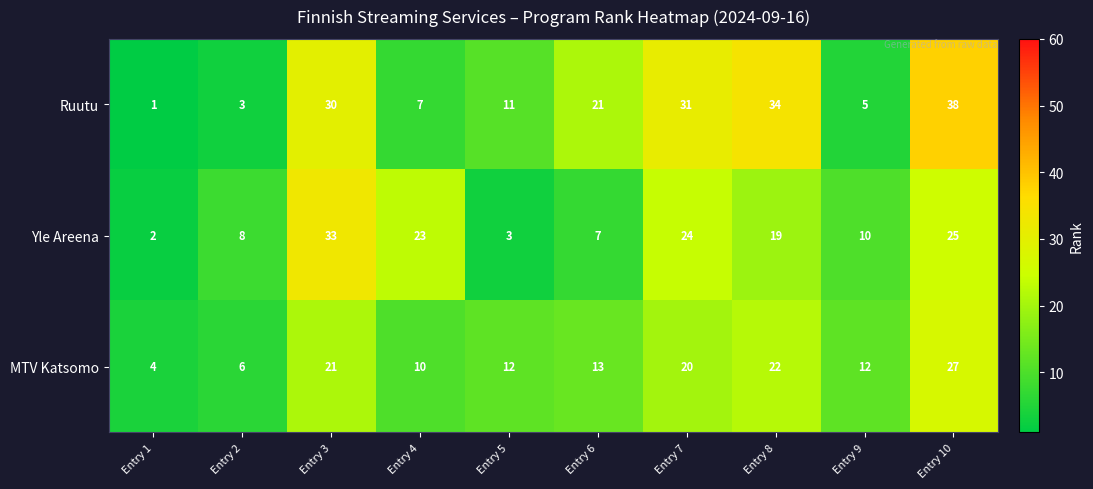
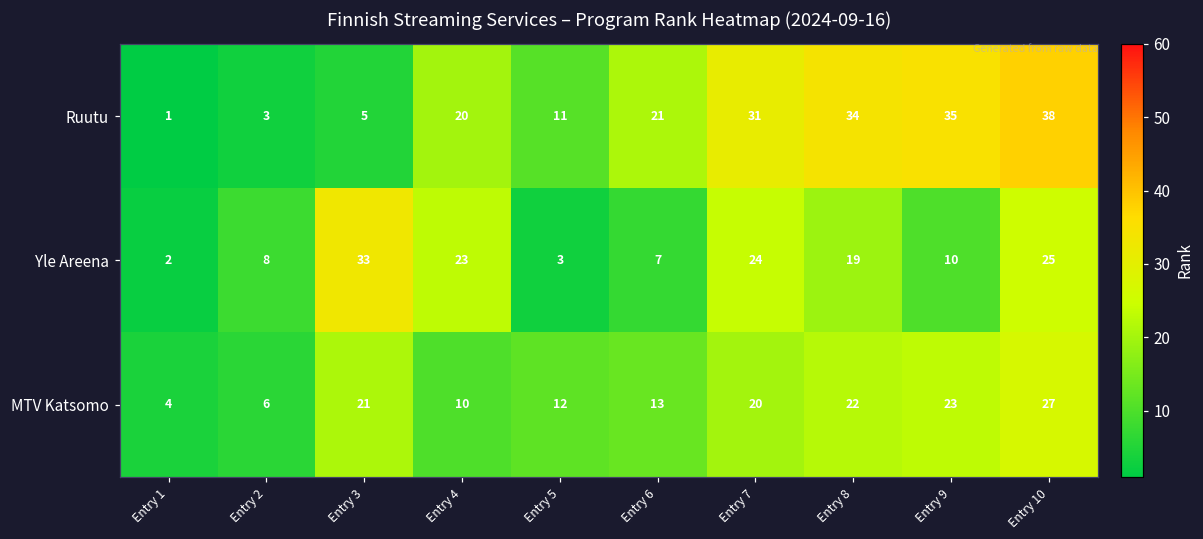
Ruutu, Entry 3: 30 -> 5
Ruutu, Entry 4: 7 -> 20
Ruutu, Entry 9: 5 -> 35
MTV Katsomo, Entry 9: 12 -> 23
